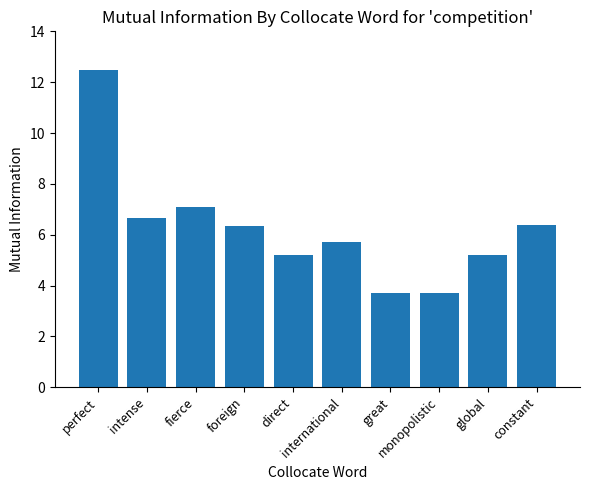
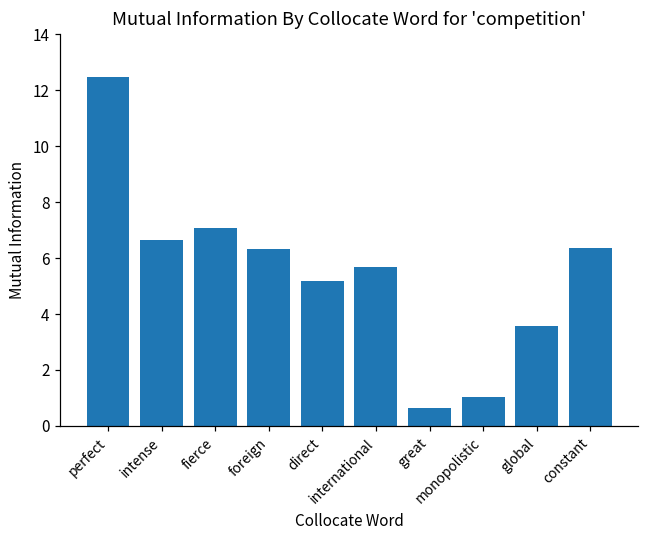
great: 3.7 -> 0.6
monopolistic: 3.7 -> 1.0
global: 5.2 -> 3.6
